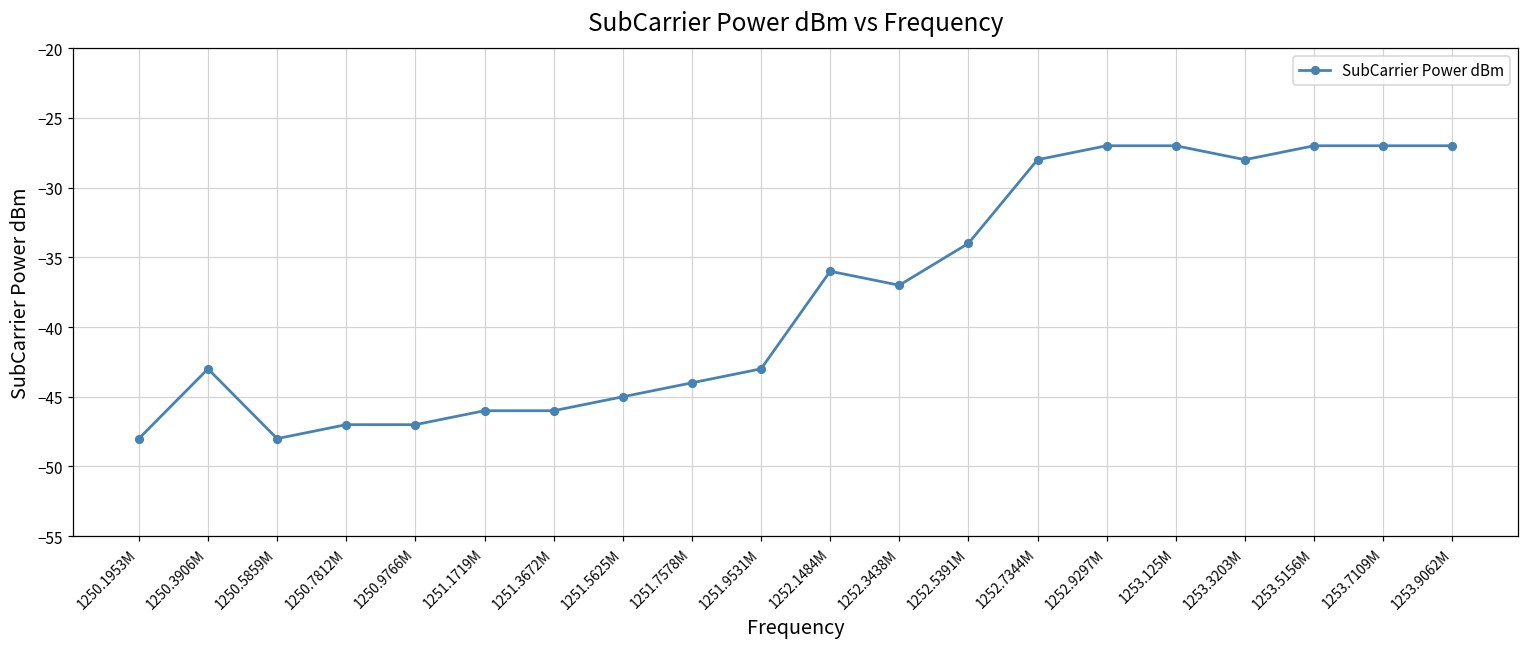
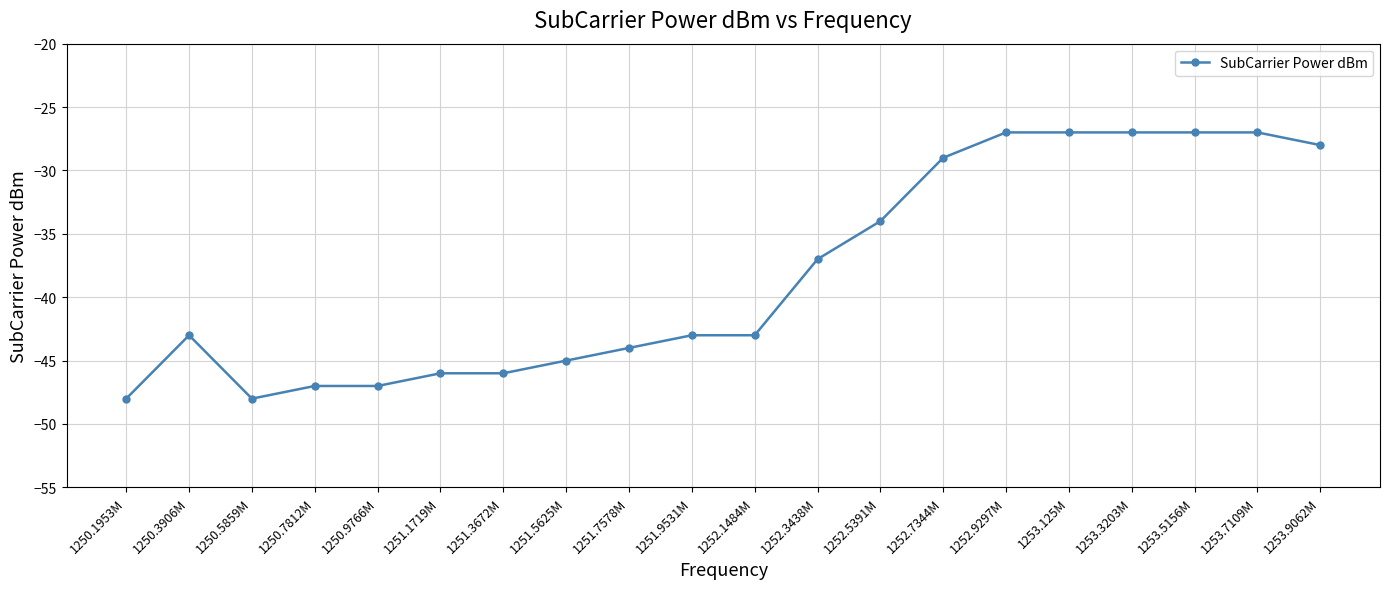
1252.1484M: -36 -> -43
1252.7344M: -28 -> -29
1253.3203M: -28 -> -27
1253.9062M: -27 -> -28
